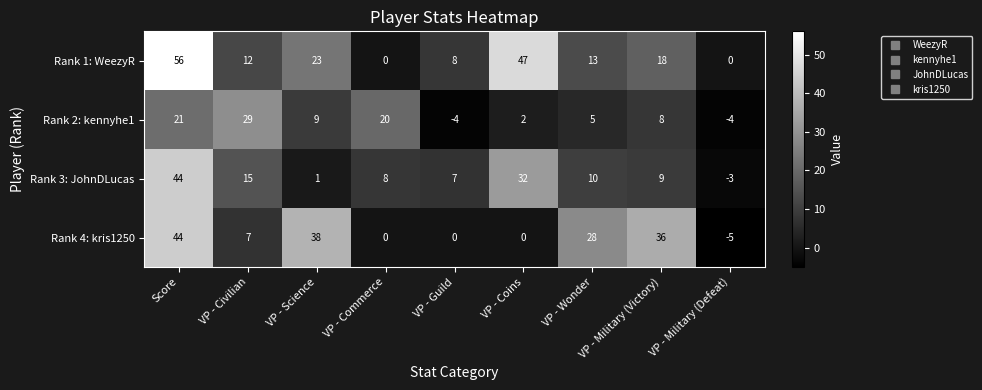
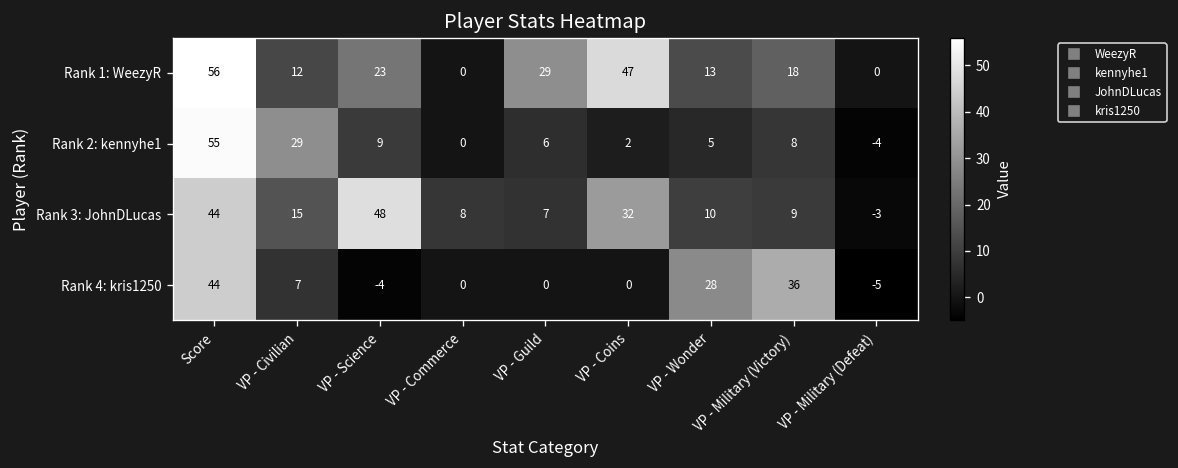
Rank 1: WeezyR, VP - Guild: 8 -> 29
Rank 2: kennyhe1, Score: 21 -> 55
Rank 2: kennyhe1, VP - Commerce: 20 -> 0
Rank 2: kennyhe1, VP - Guild: -4 -> 6
Rank 3: JohnDLucas, VP - Science: 1 -> 48
Rank 4: kris1250, VP - Science: 38 -> -4
